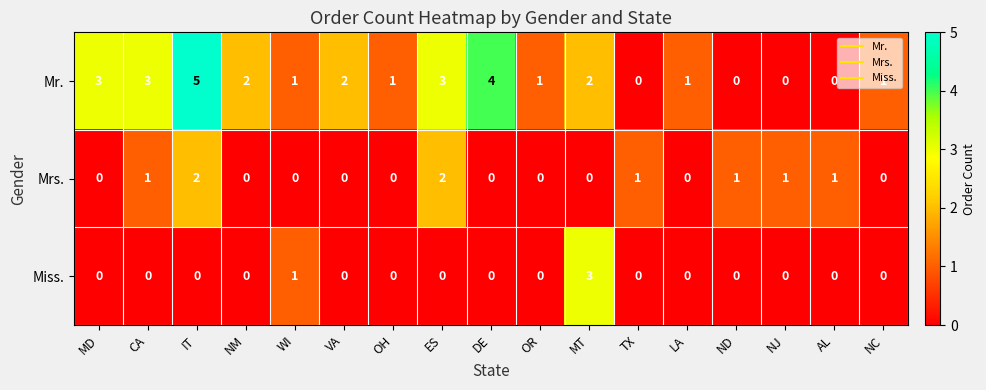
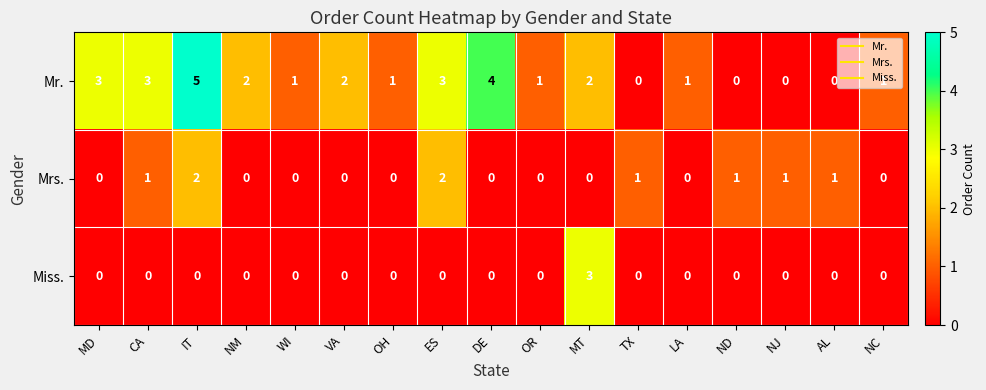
Miss., WI: 1 -> 0
